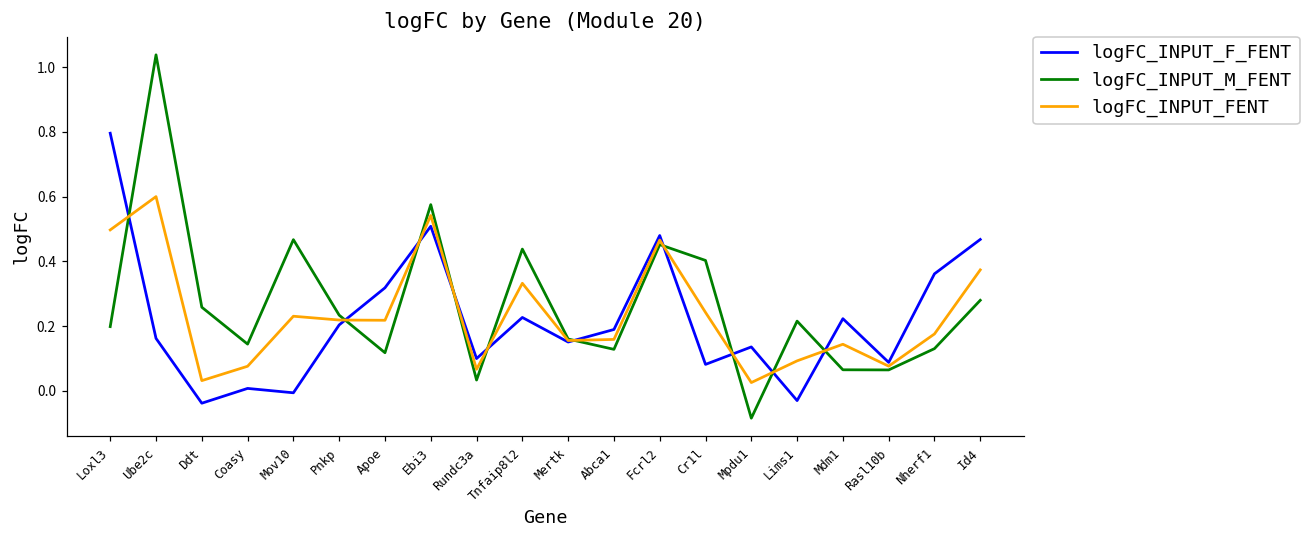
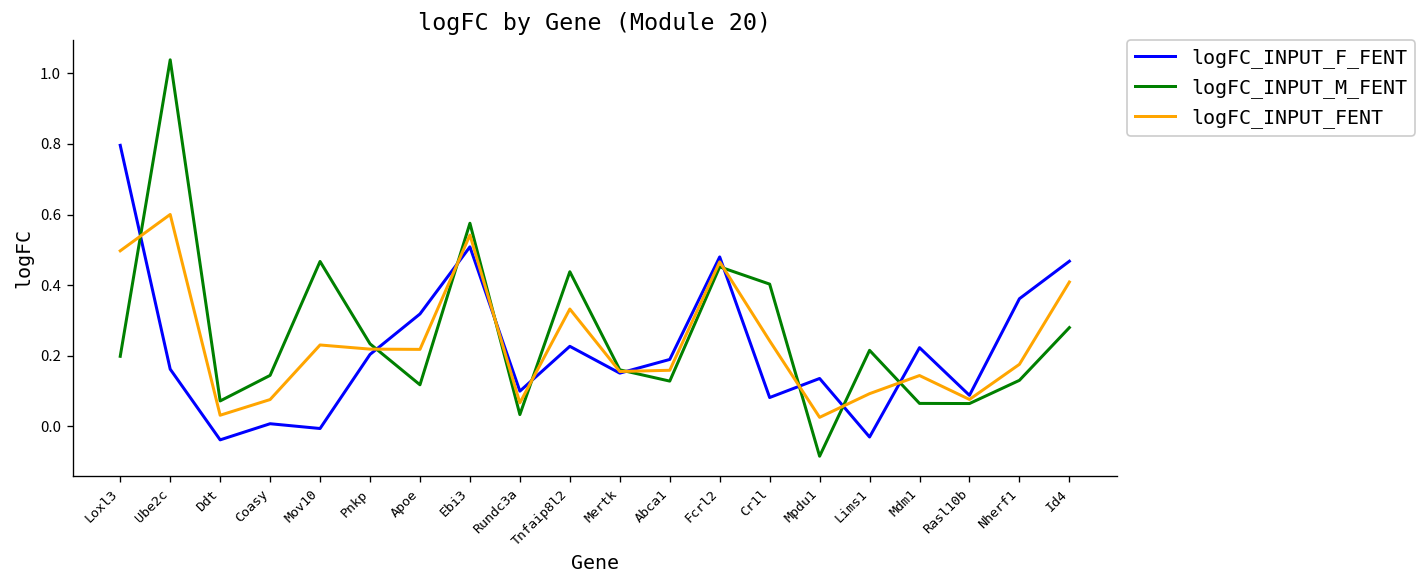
logFC_INPUT_M_FENT, Ddt: 0.26 -> 0.07
logFC_INPUT_FENT, Id4: 0.37 -> 0.41
